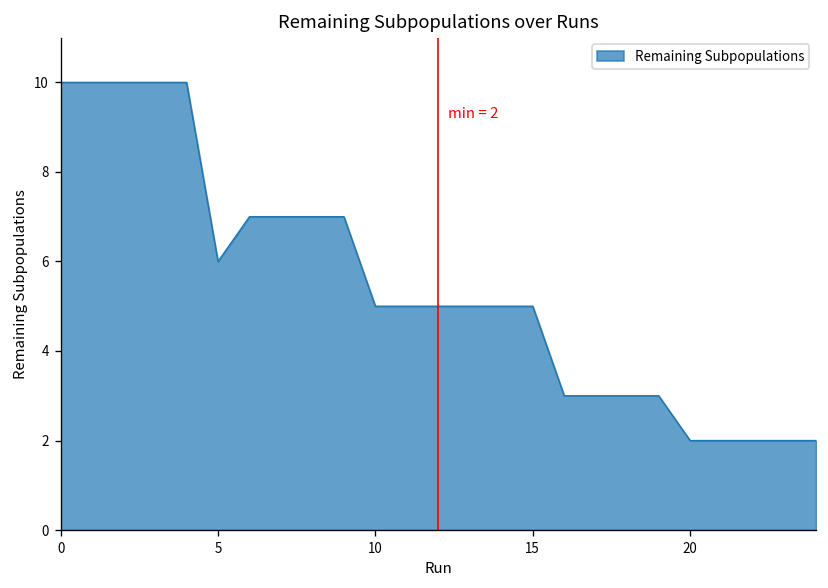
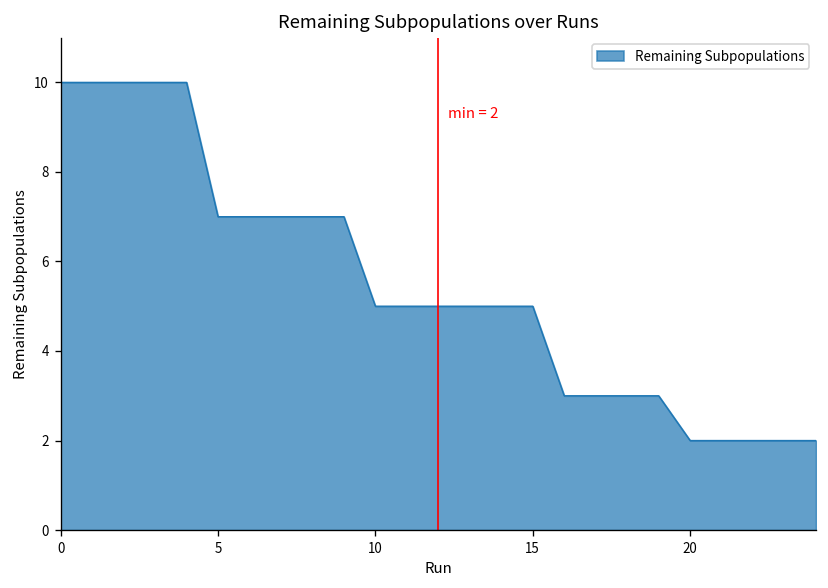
5: 6 -> 7
